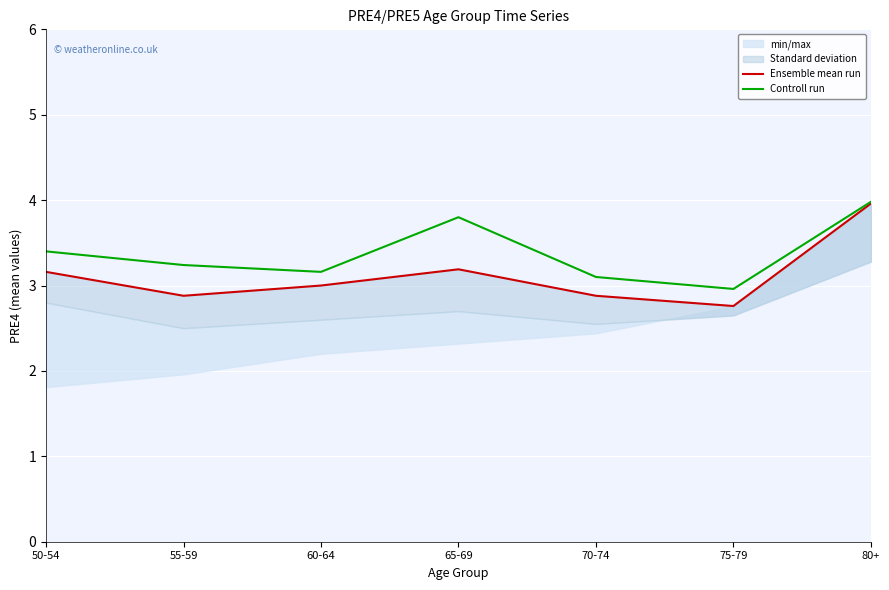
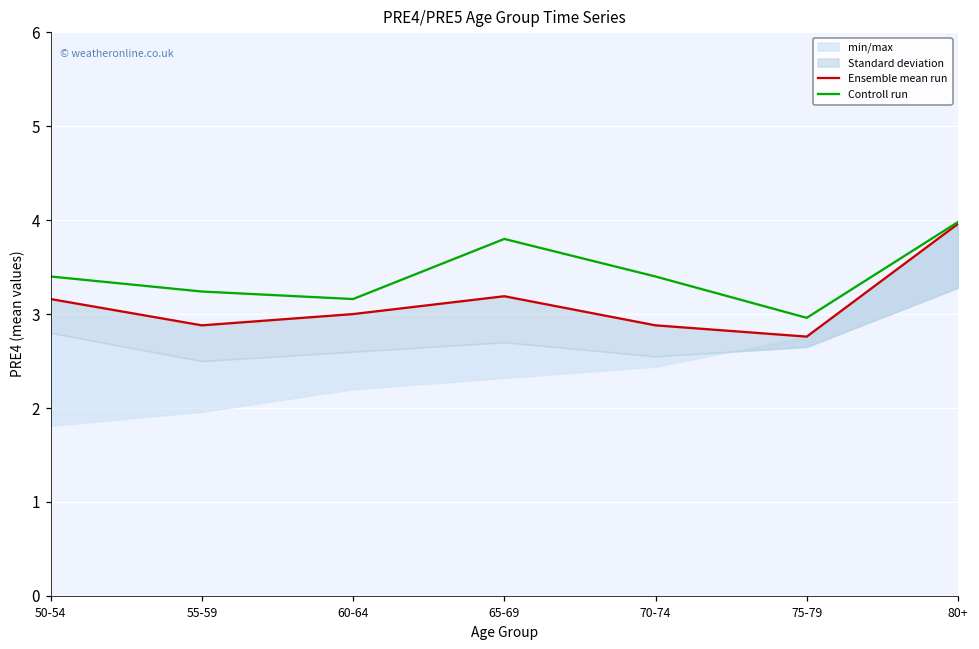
Controll run, 70-74: 3.1 -> 3.4
